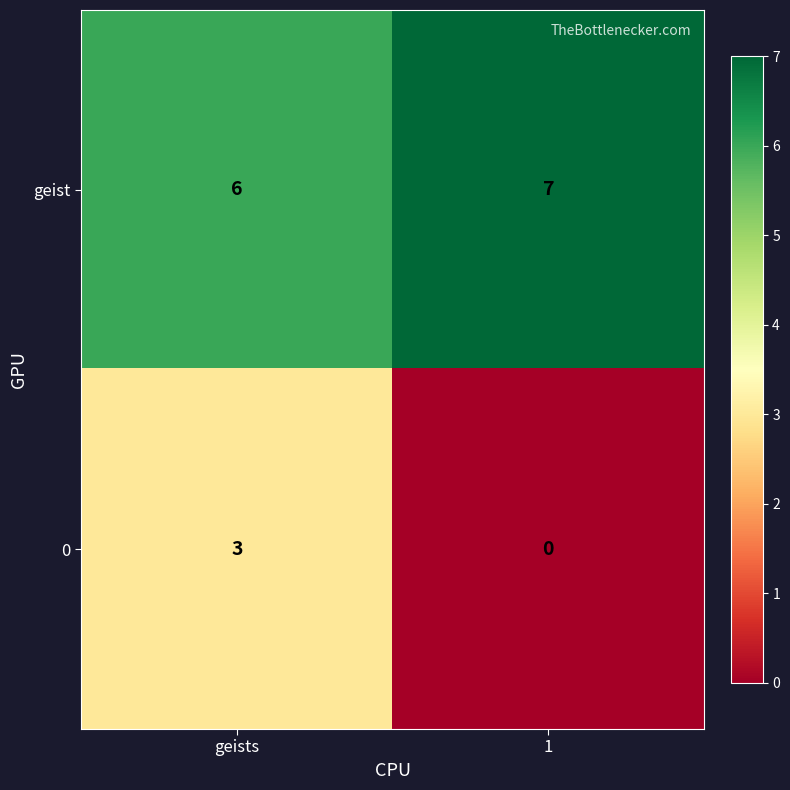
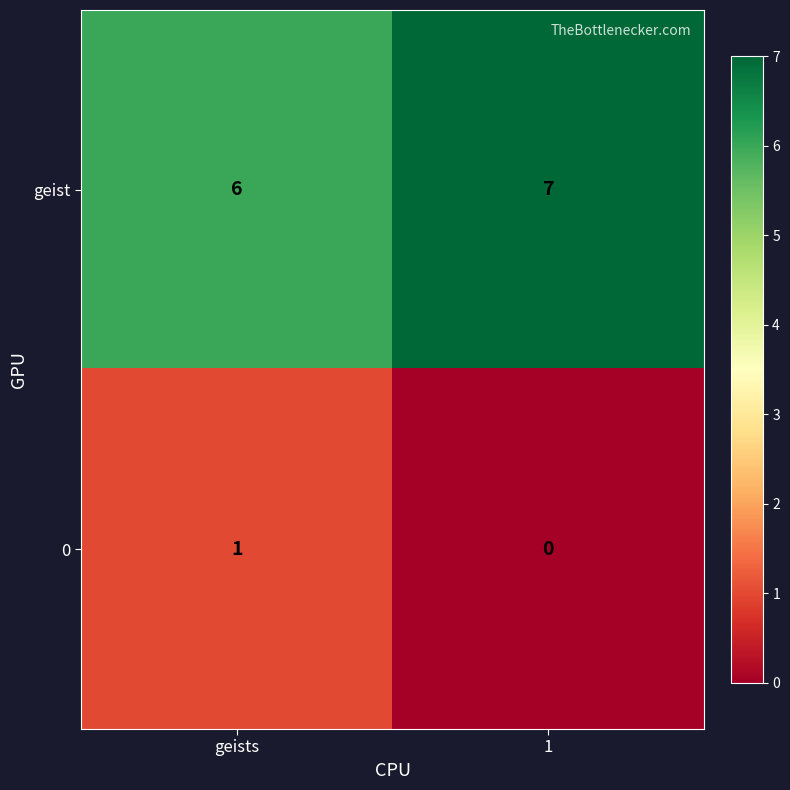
0, geists: 3 -> 1
